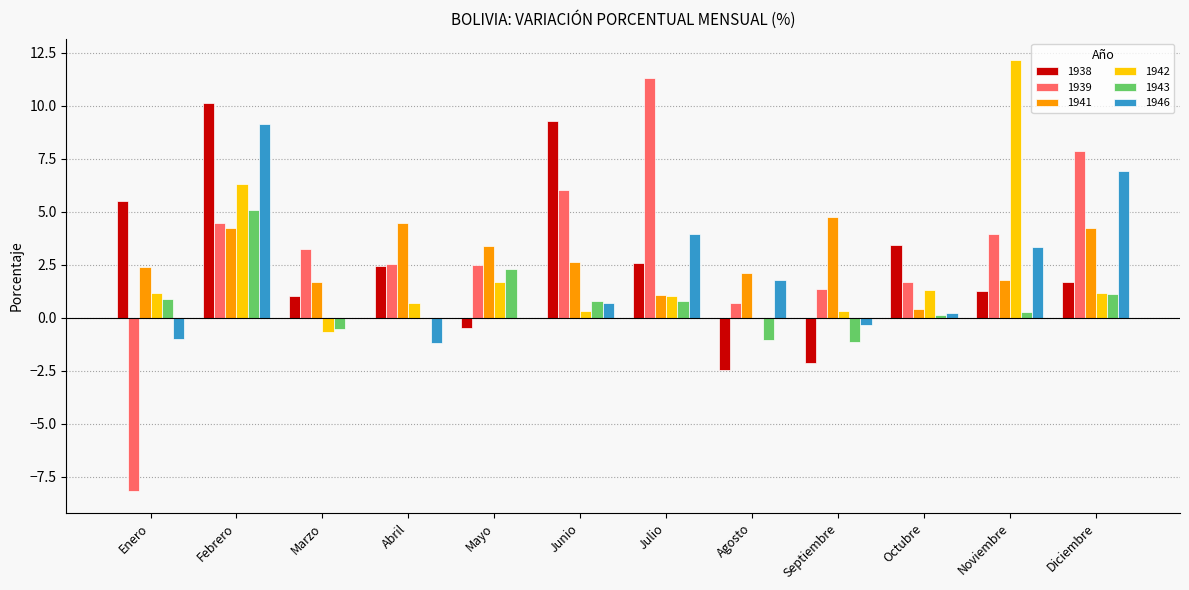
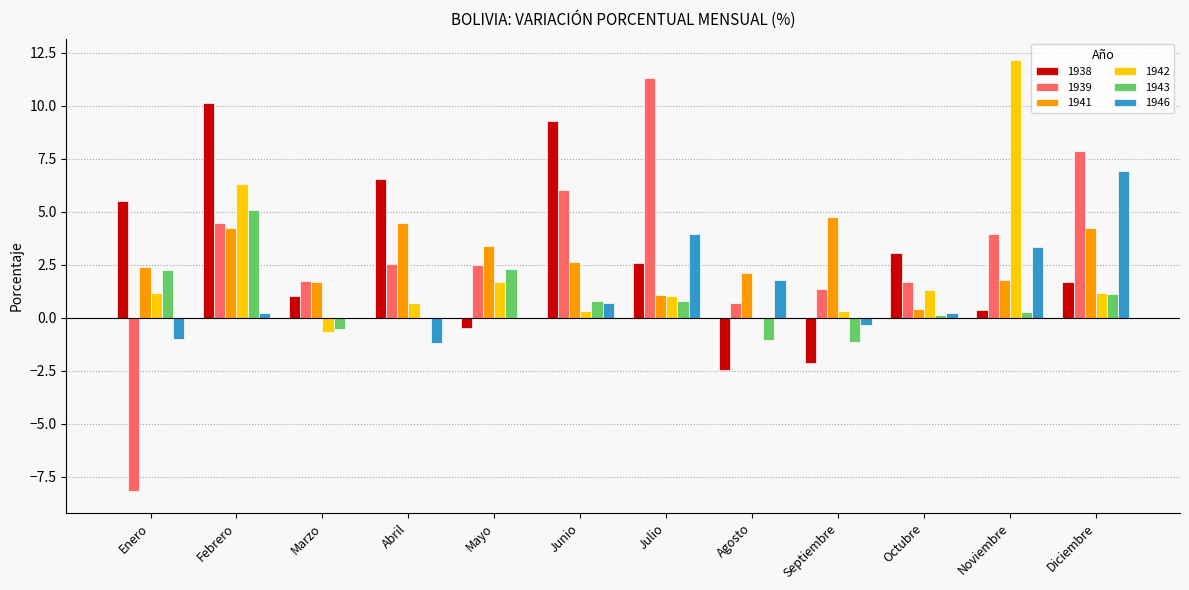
1943, Enero: 0.9 -> 2.2
1946, Febrero: 9.1 -> 0.2
1939, Marzo: 3.2 -> 1.7
1938, Abril: 2.4 -> 6.5
1938, Octubre: 3.4 -> 3.0
1938, Noviembre: 1.3 -> 0.4
